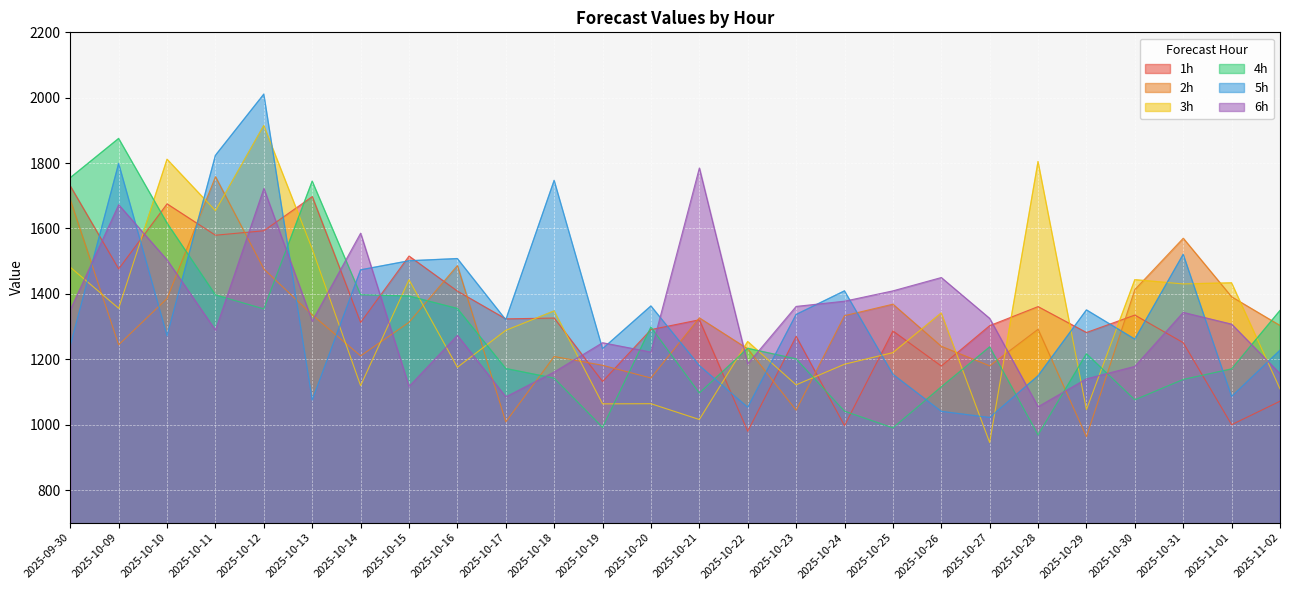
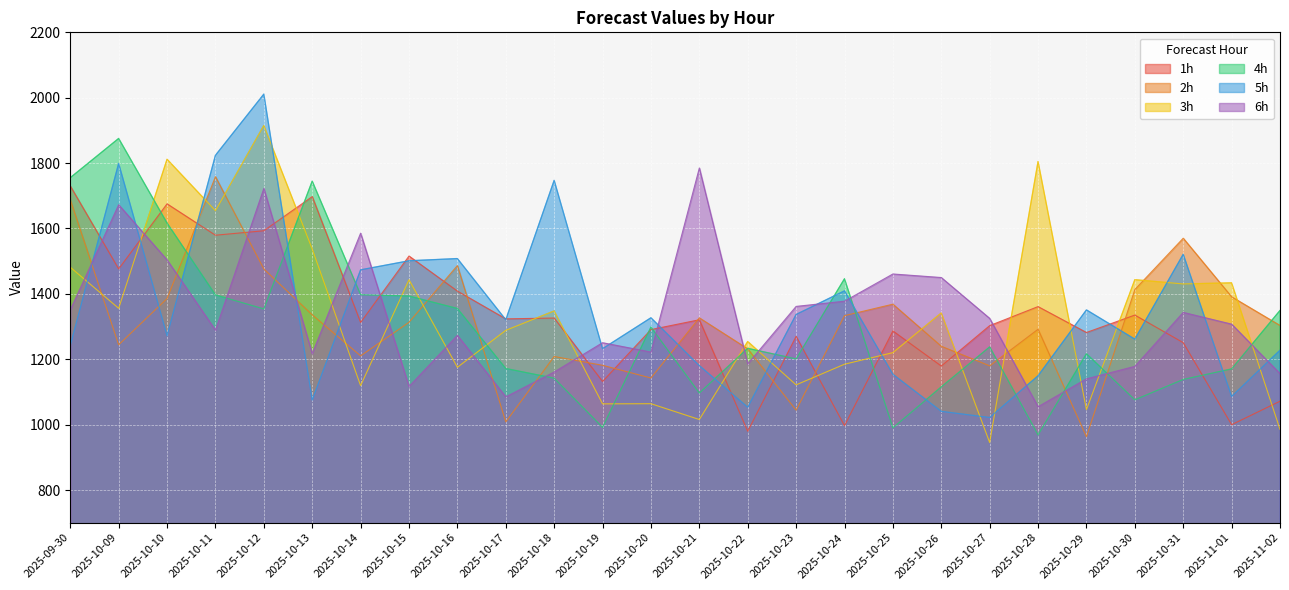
6h, 2025-10-13: 1320 -> 1220
5h, 2025-10-20: 1360 -> 1330
4h, 2025-10-24: 1040 -> 1450
6h, 2025-10-25: 1410 -> 1460
3h, 2025-11-02: 1110 -> 990
